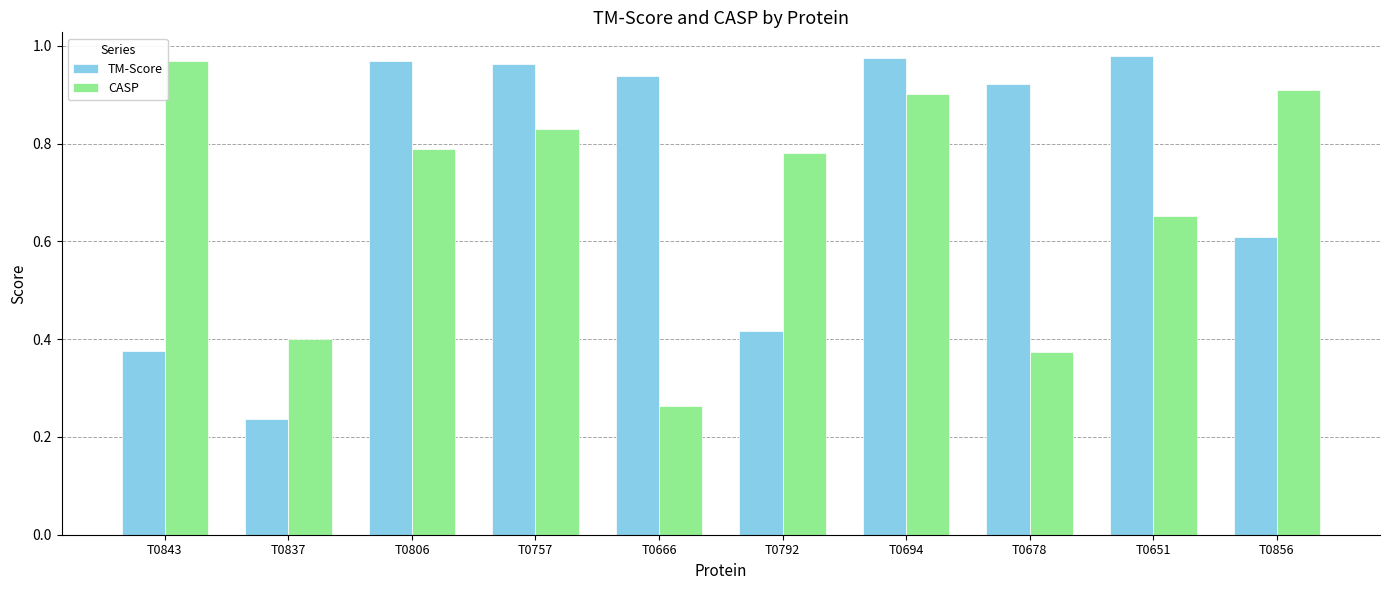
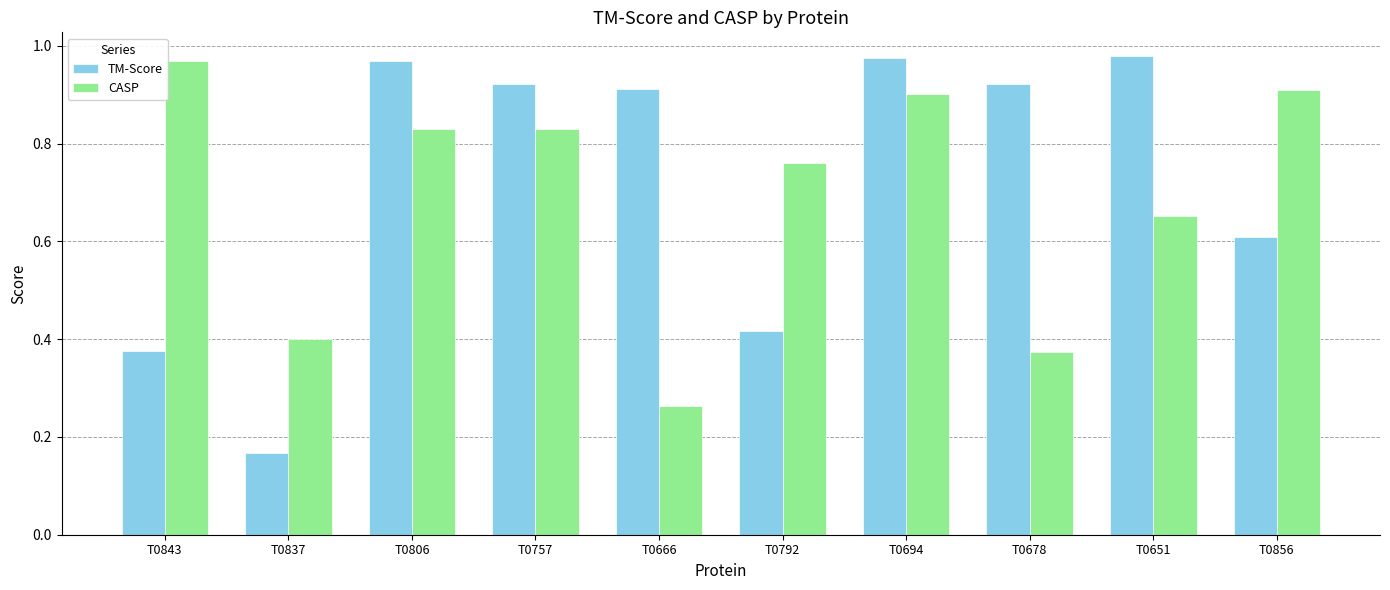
TM-Score, T0837: 0.24 -> 0.17
CASP, T0806: 0.79 -> 0.83
TM-Score, T0757: 0.96 -> 0.92
TM-Score, T0666: 0.94 -> 0.91
CASP, T0792: 0.78 -> 0.76
